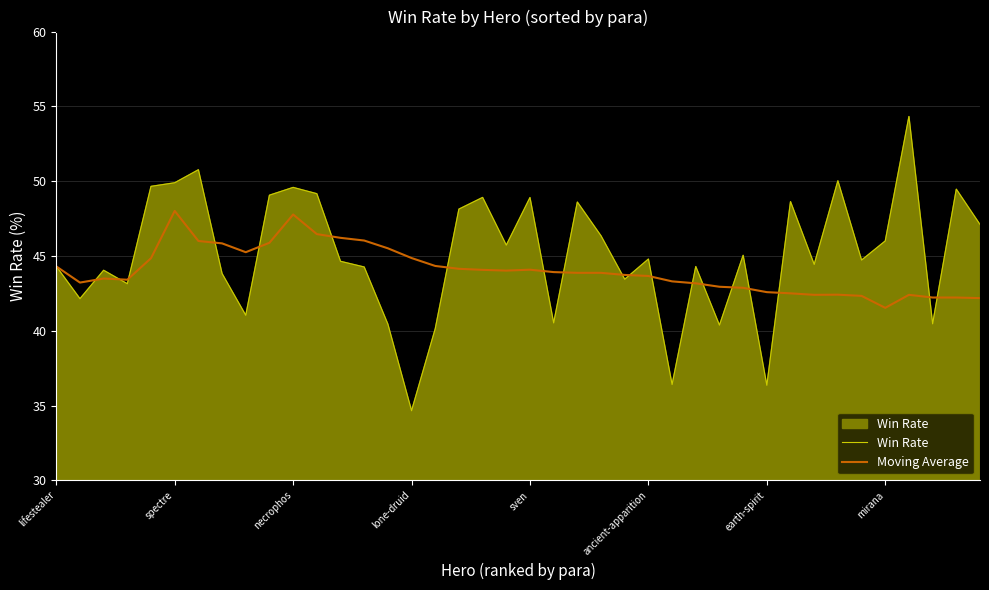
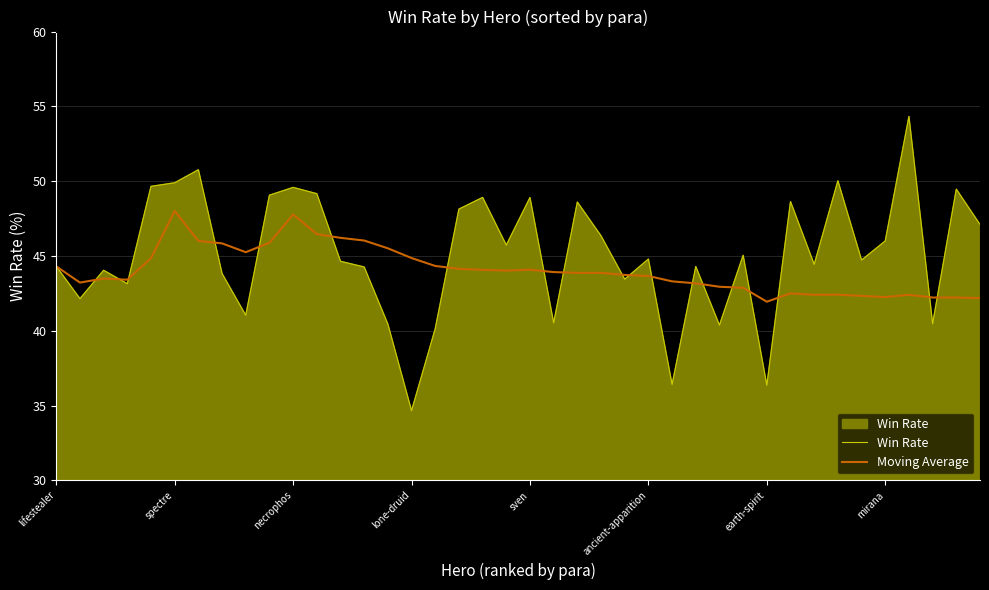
Moving Average, earth-spirit: 42.6 -> 41.9
Moving Average, mirana: 41.5 -> 42.3
